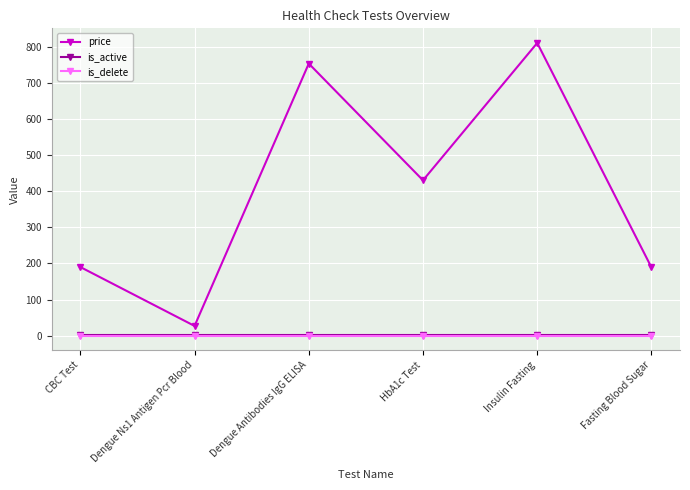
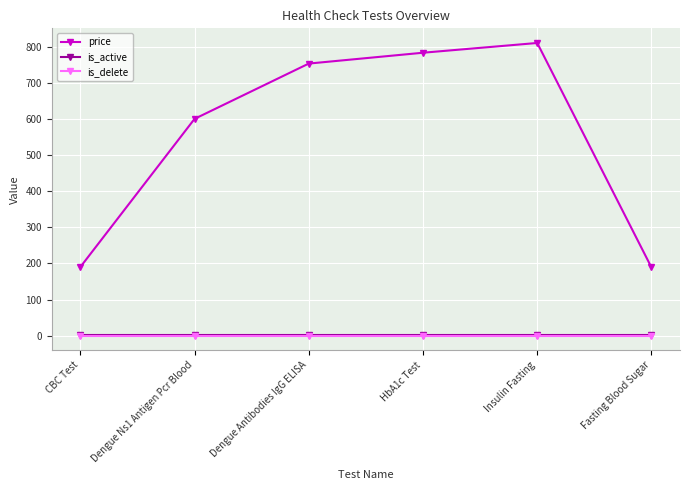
price, Dengue Ns1 Antigen Pcr Blood: 30 -> 600
price, HbA1c Test: 430 -> 780
